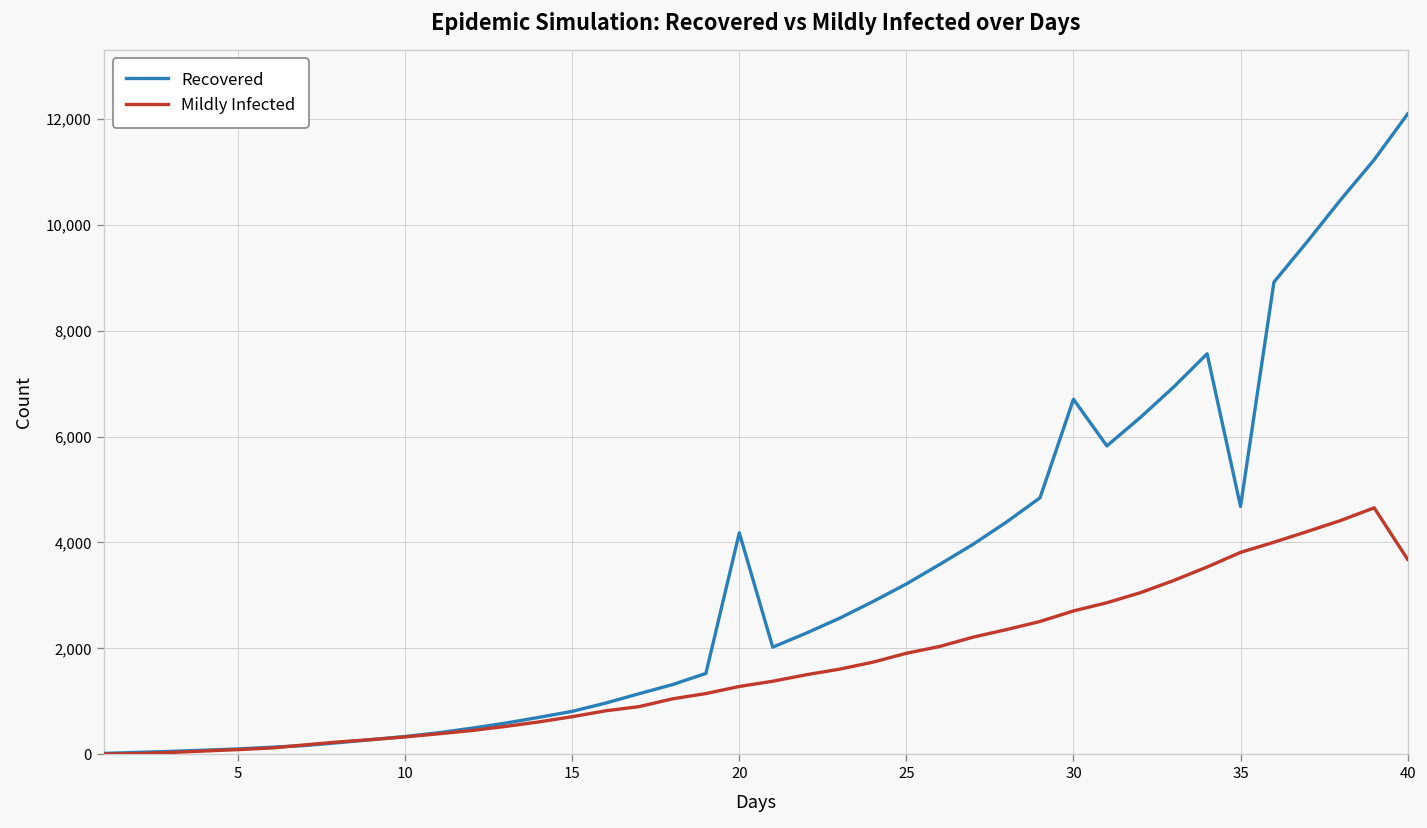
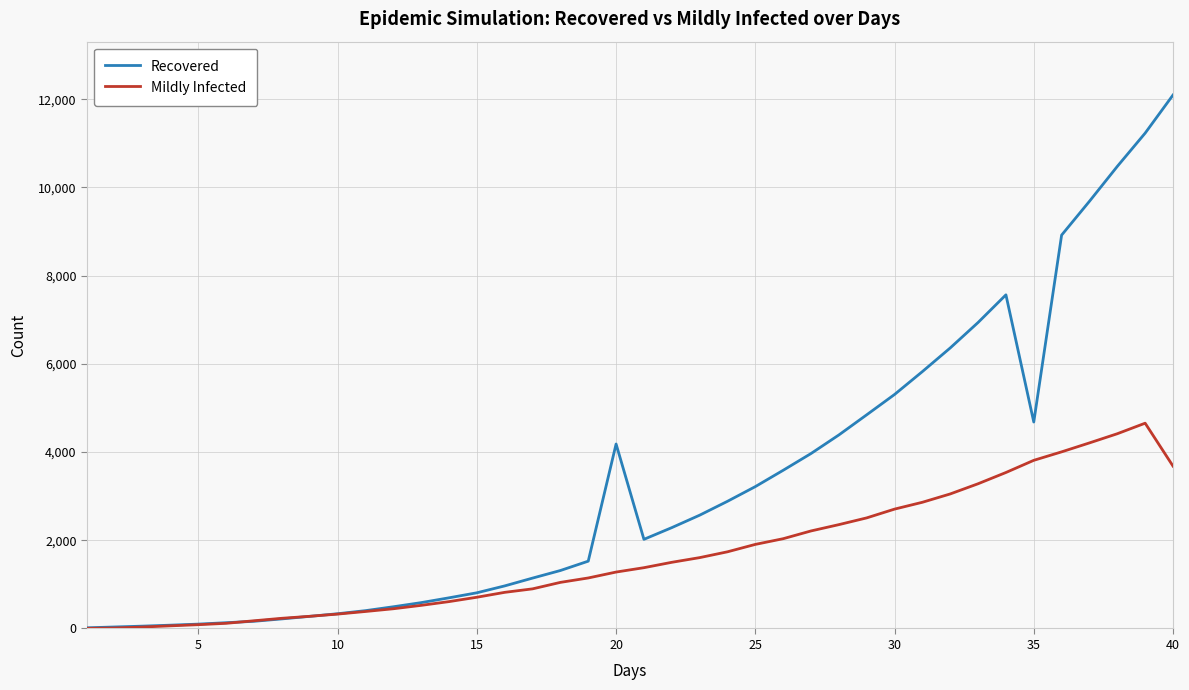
Recovered, 30: 6,700 -> 5,300
